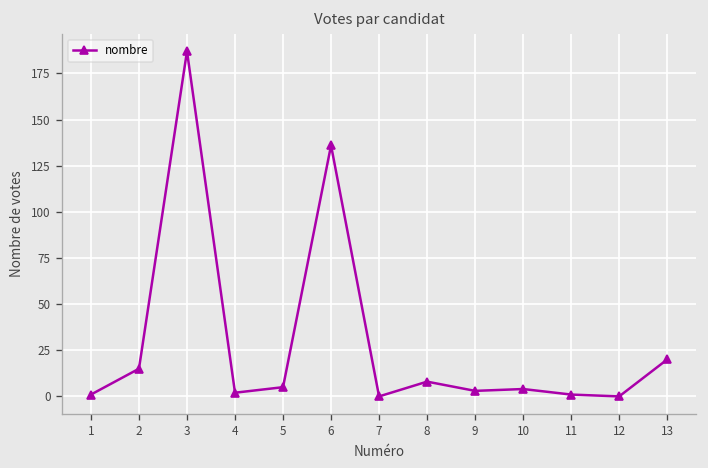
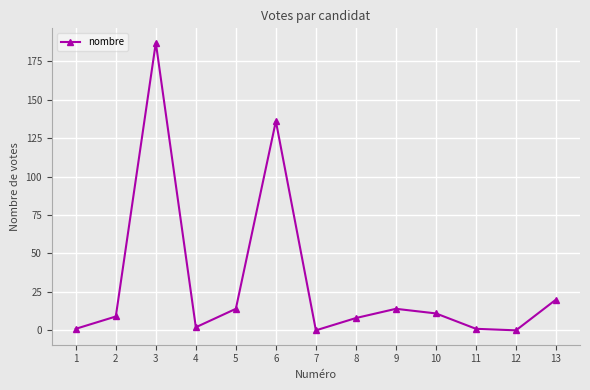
2: 15 -> 9
5: 5 -> 14
9: 3 -> 14
10: 4 -> 11
